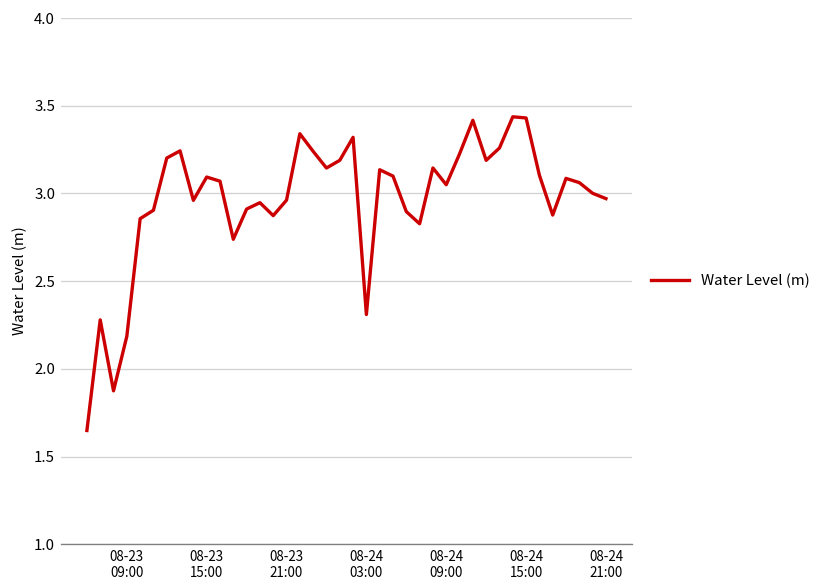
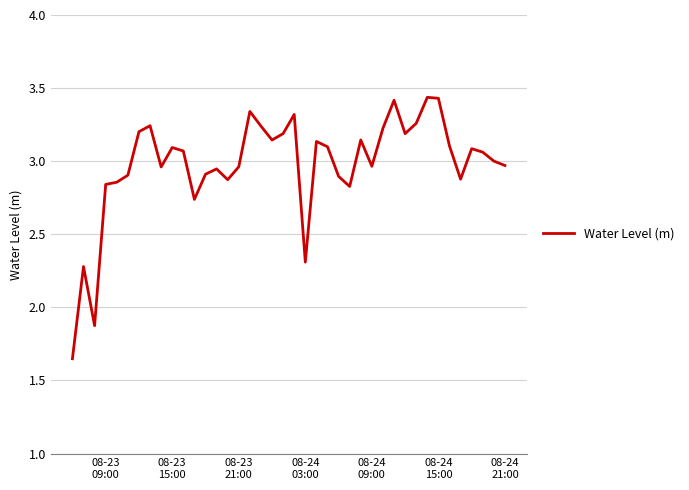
08-23 09:00: 2.19 -> 2.84
08-24 09:00: 3.05 -> 2.97
